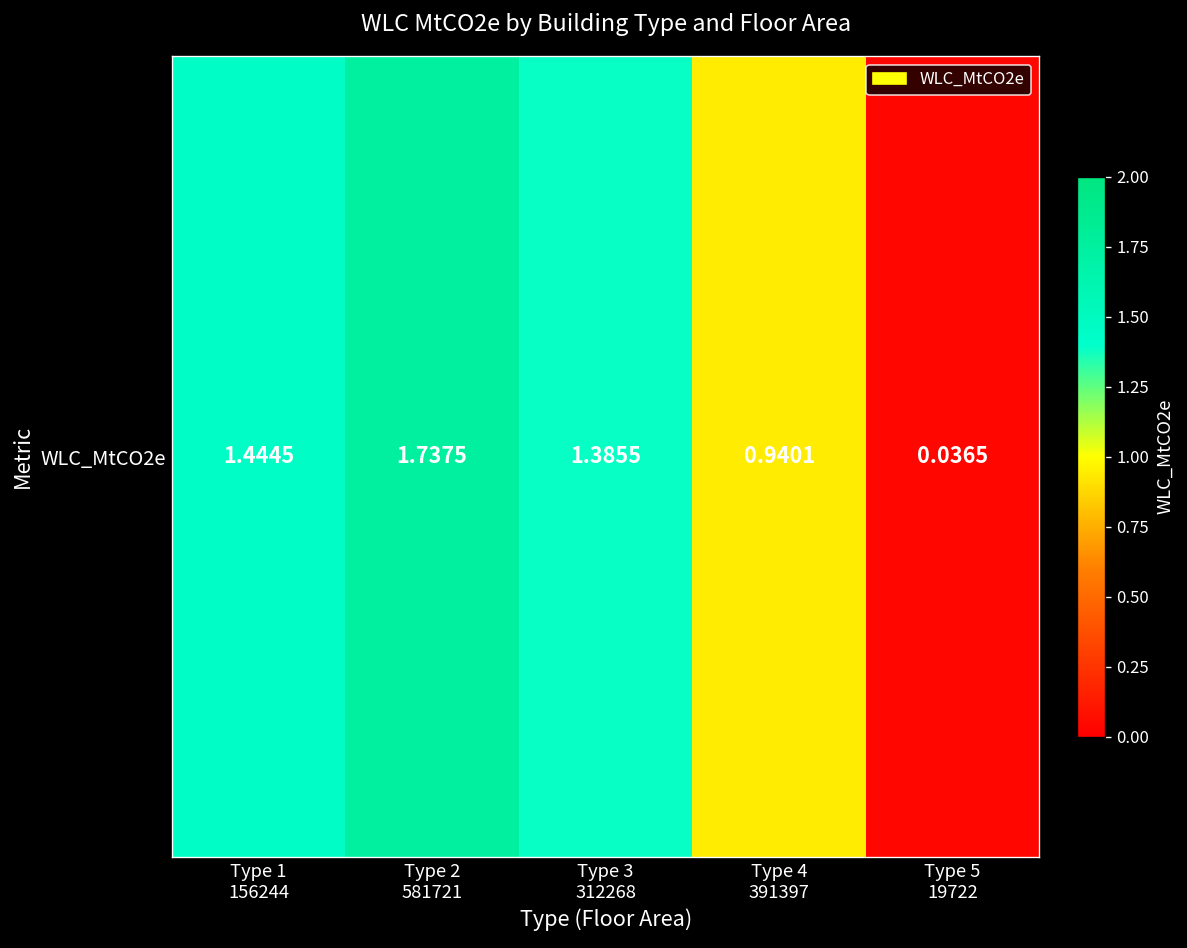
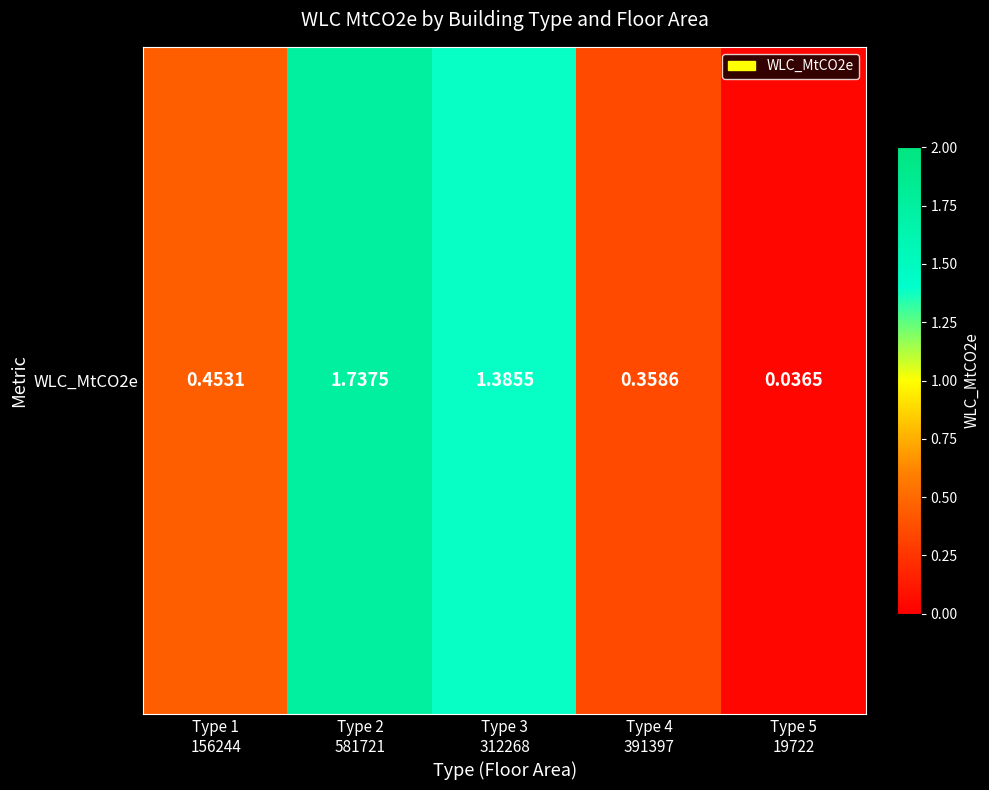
WLC_MtCO2e, Type 1 156244: 1.4445 -> 0.4531
WLC_MtCO2e, Type 4 391397: 0.9401 -> 0.3586
